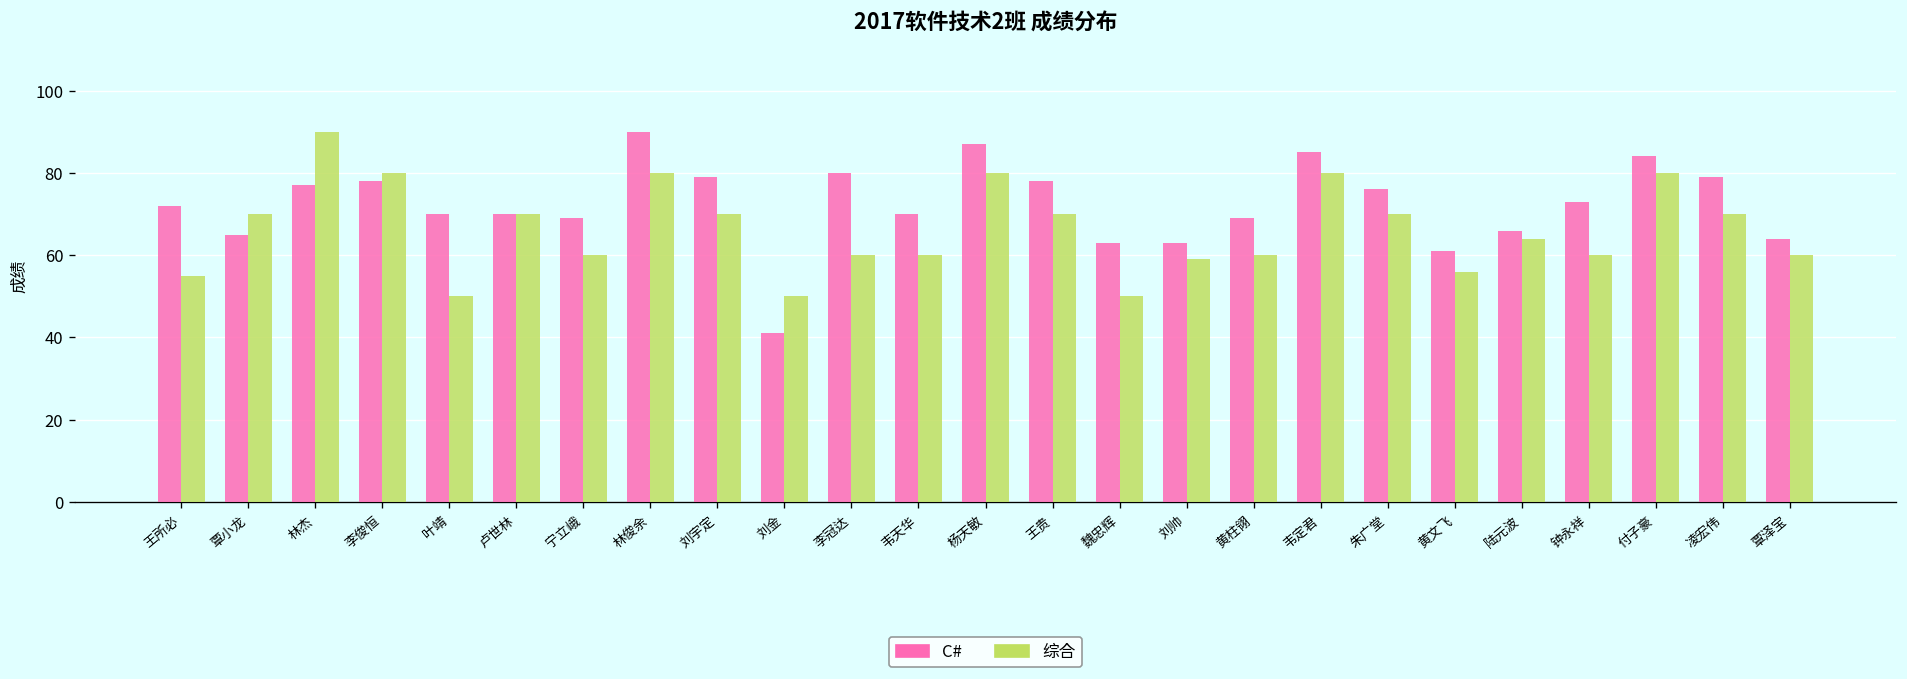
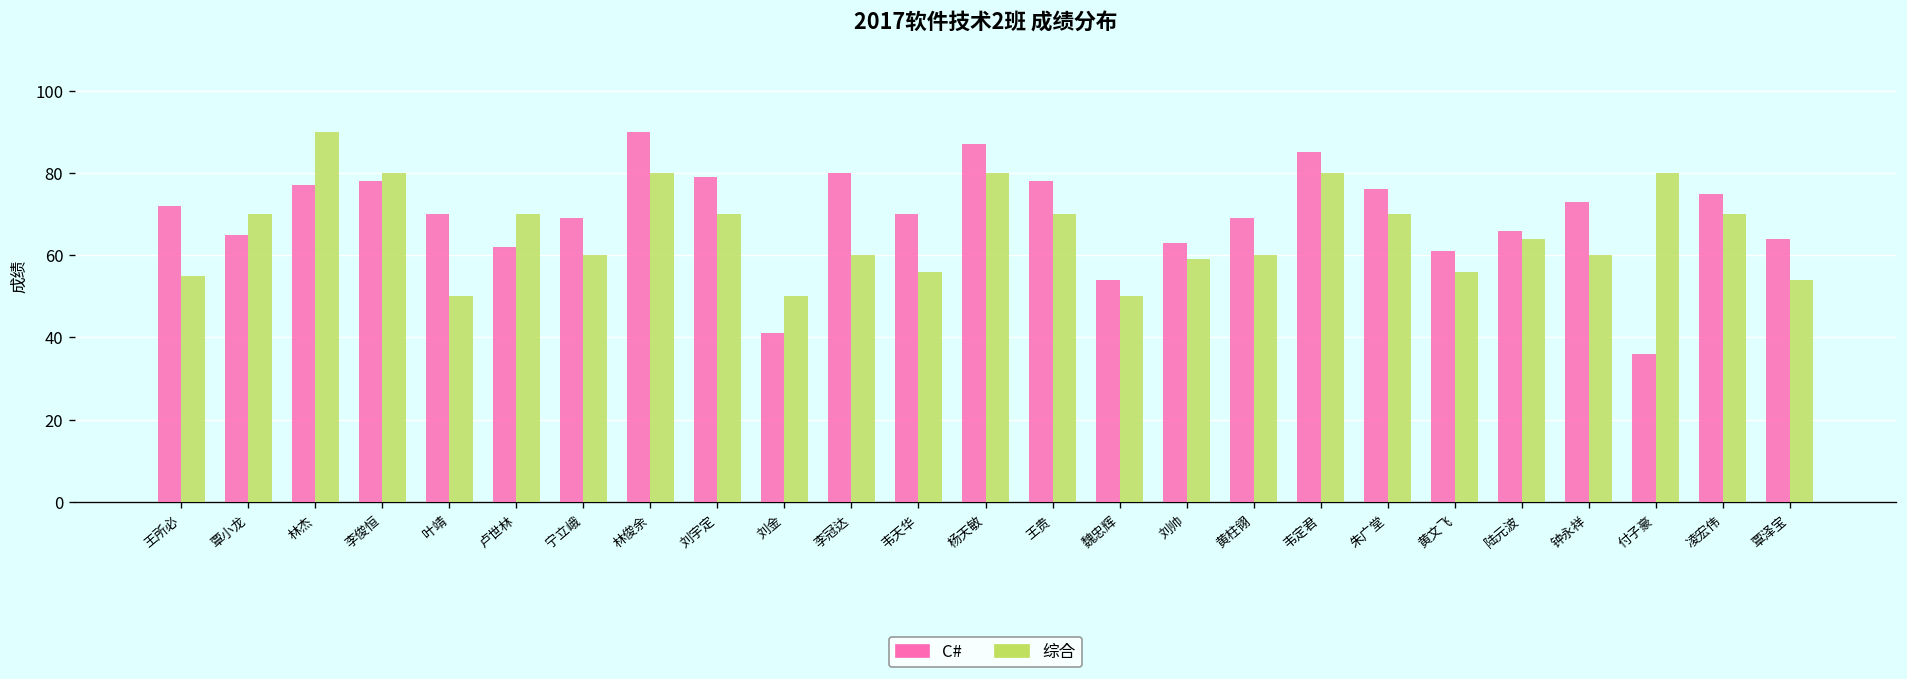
C#, 卢世林: 70 -> 62
综合, 韦天华: 60 -> 56
C#, 魏忠辉: 63 -> 54
C#, 付子豪: 84 -> 36
C#, 凌宏伟: 79 -> 75
综合, 覃泽宝: 60 -> 54
